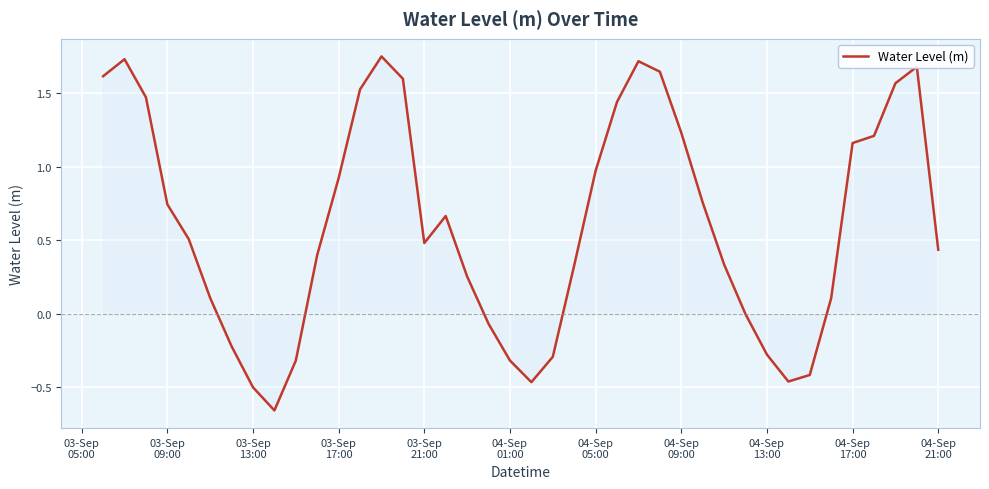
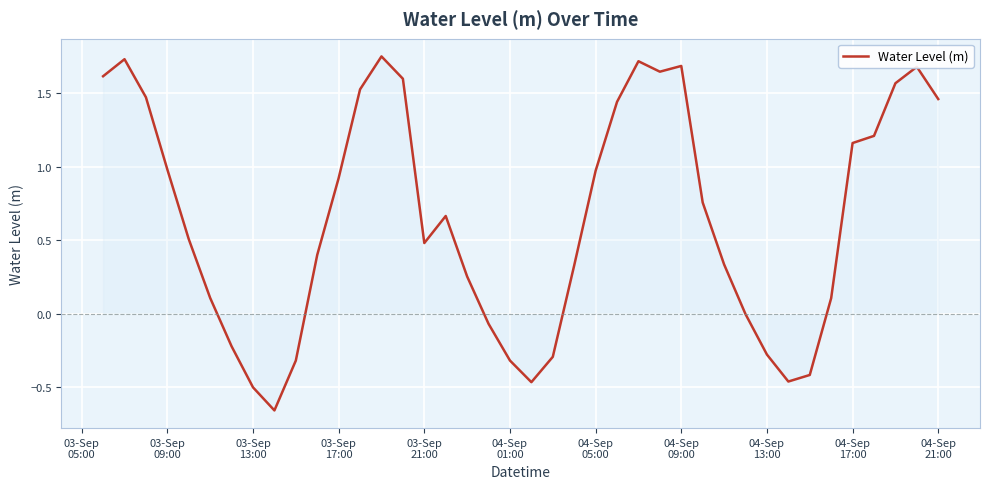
Water Level (m), 03-Sep 09:00: 0.74 -> 0.98
Water Level (m), 04-Sep 09:00: 1.23 -> 1.69
Water Level (m), 04-Sep 21:00: 0.44 -> 1.46
